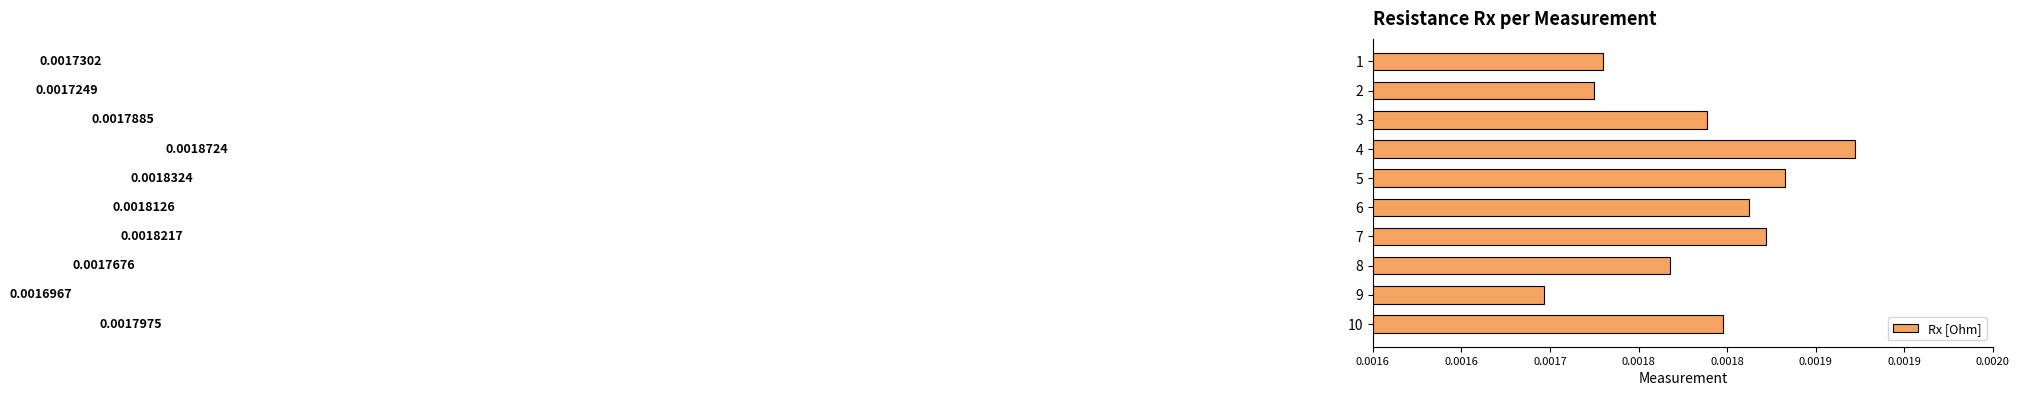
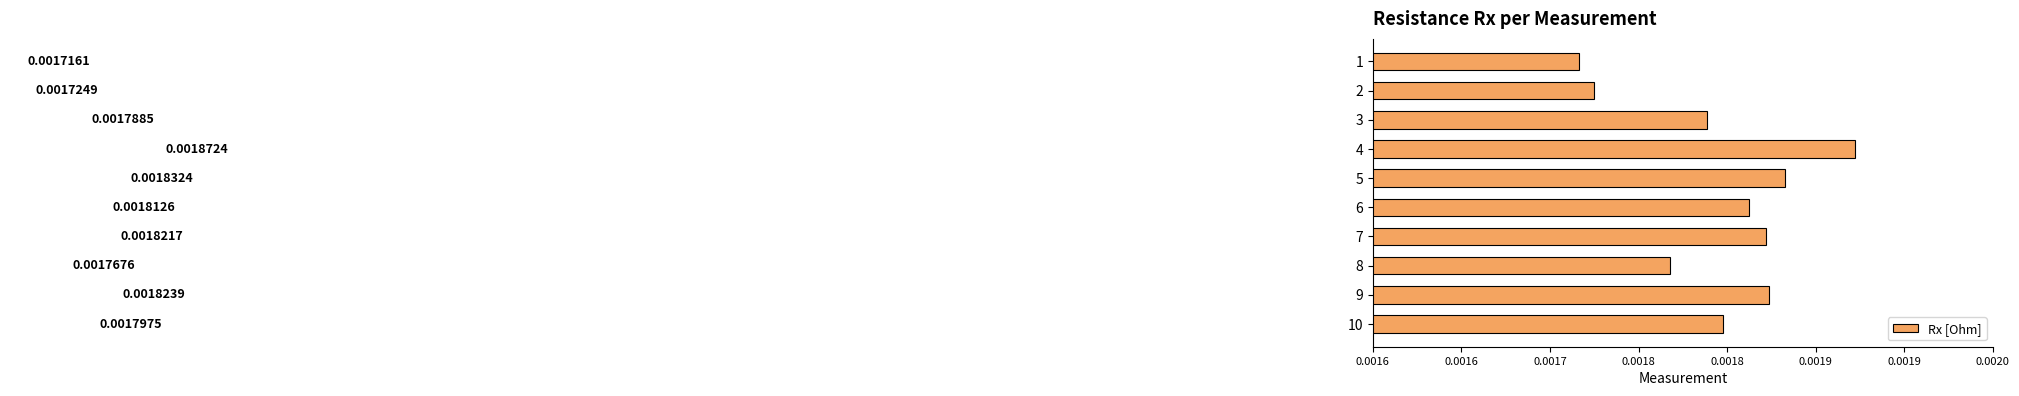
1: 0.0017302 -> 0.0017161
9: 0.0016967 -> 0.0018239
